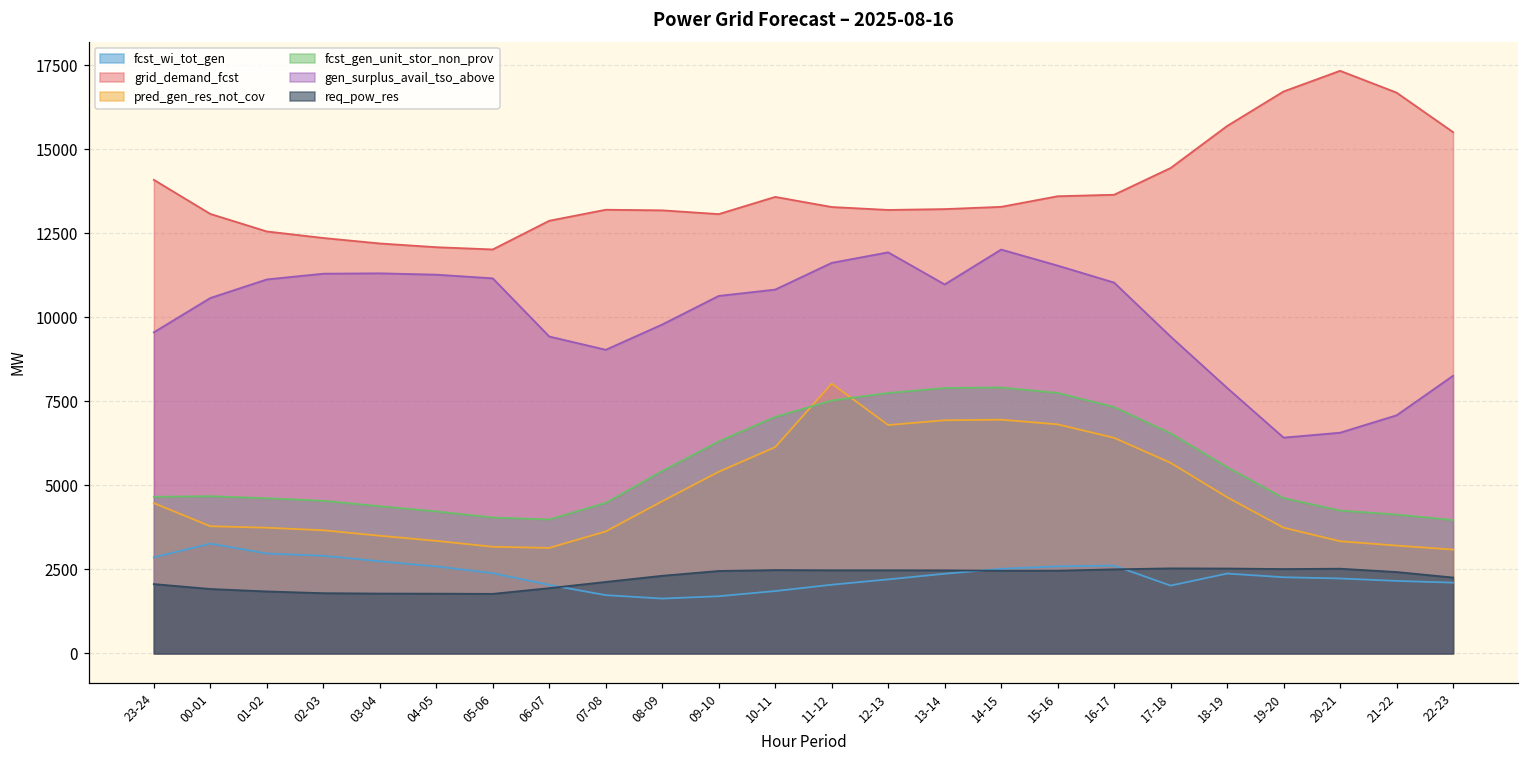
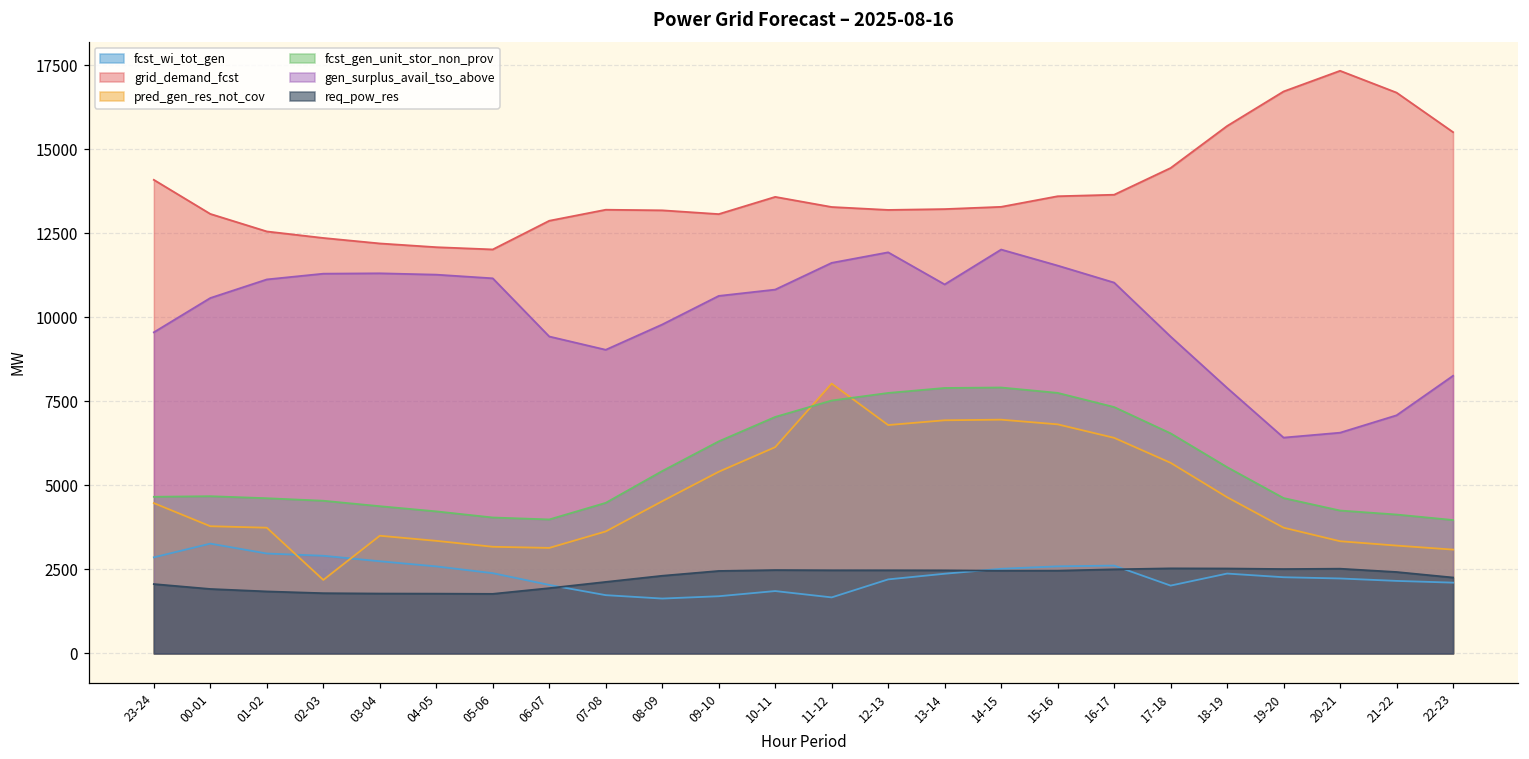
pred_gen_res_not_cov, 02-03: 3700 -> 2200
fcst_wi_tot_gen, 11-12: 2000 -> 1700
